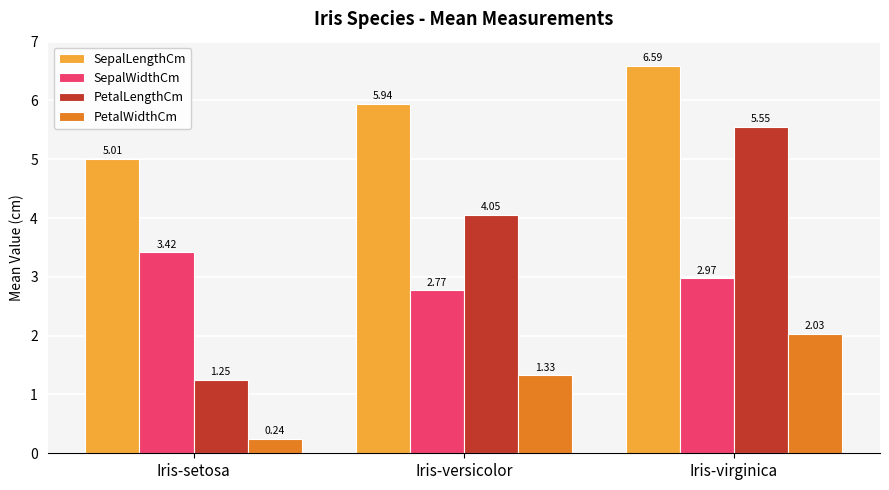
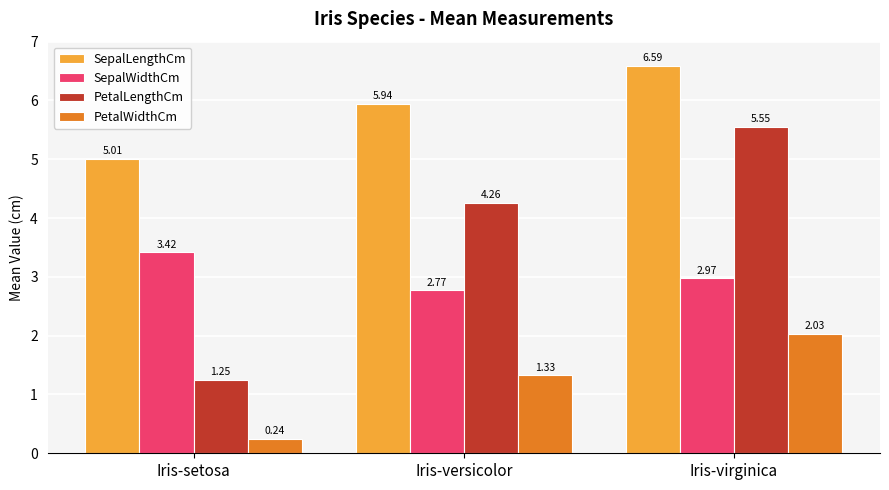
PetalLengthCm, Iris-versicolor: 4.05 -> 4.26
